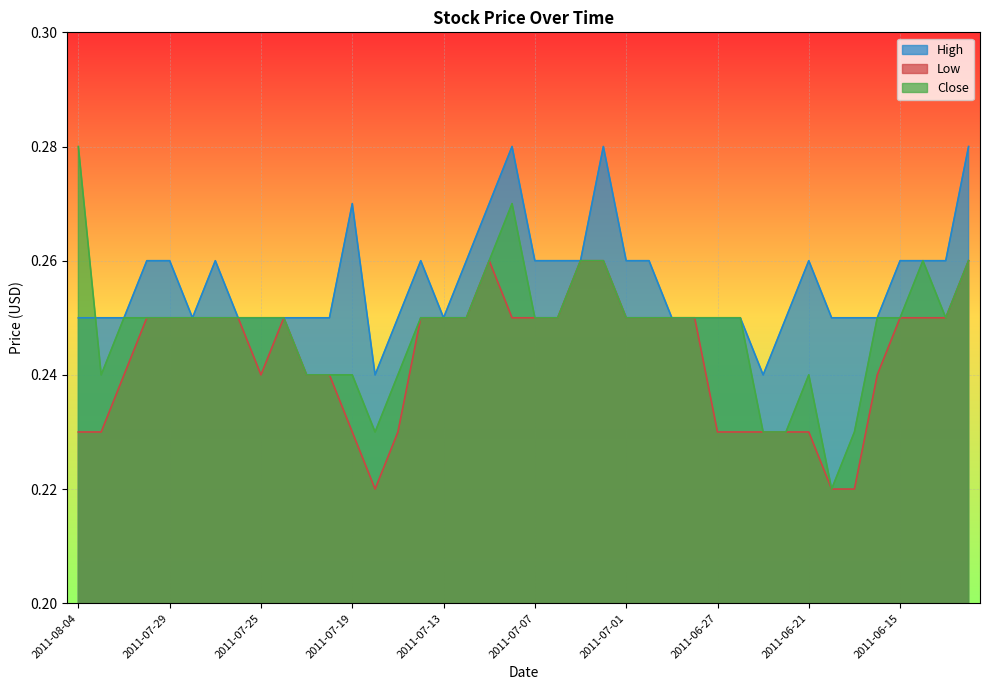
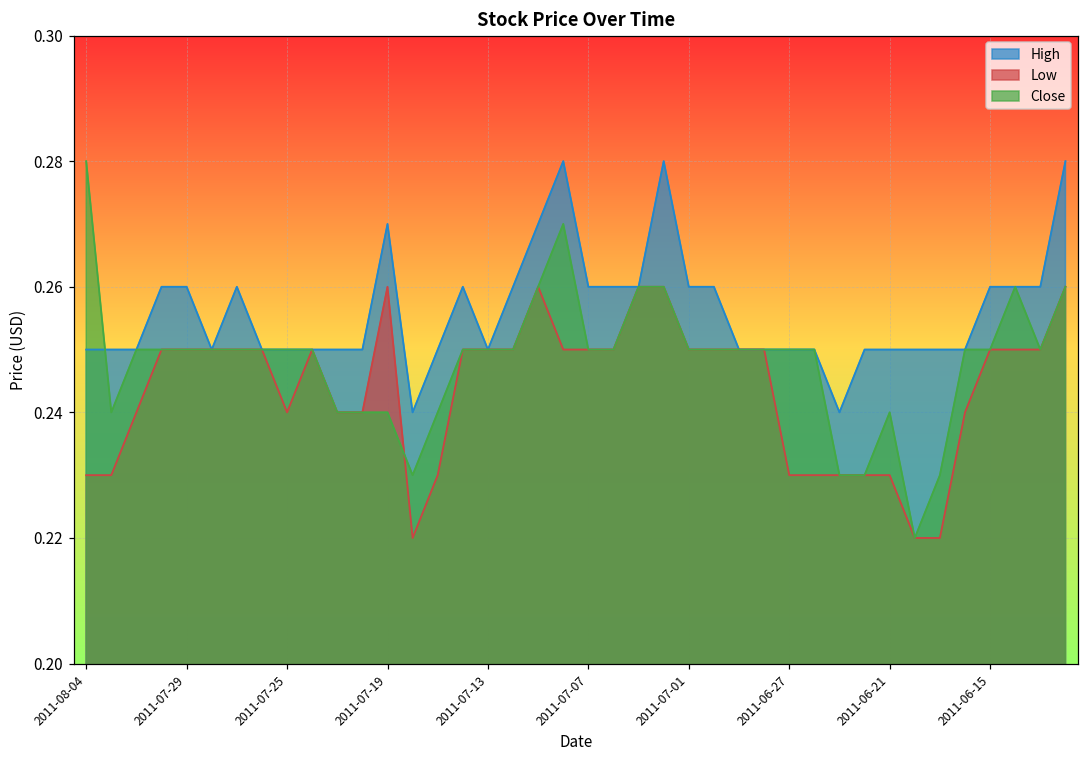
Low, 2011-07-19: 0.23 -> 0.26
High, 2011-06-21: 0.26 -> 0.25
